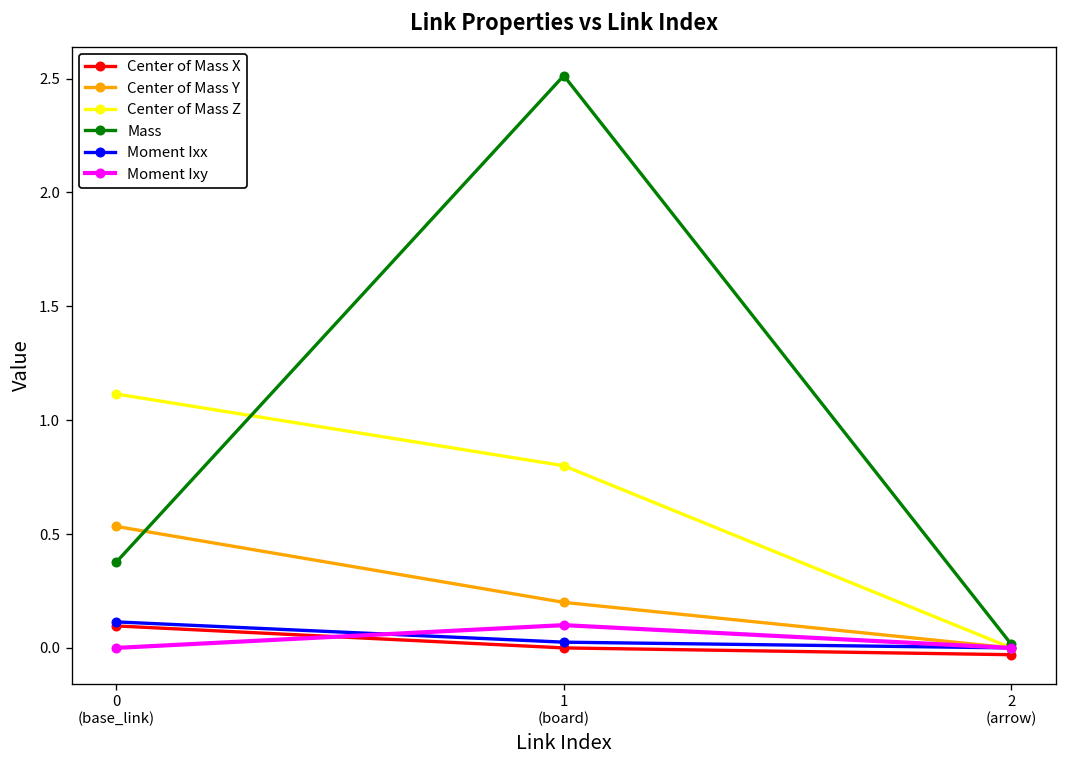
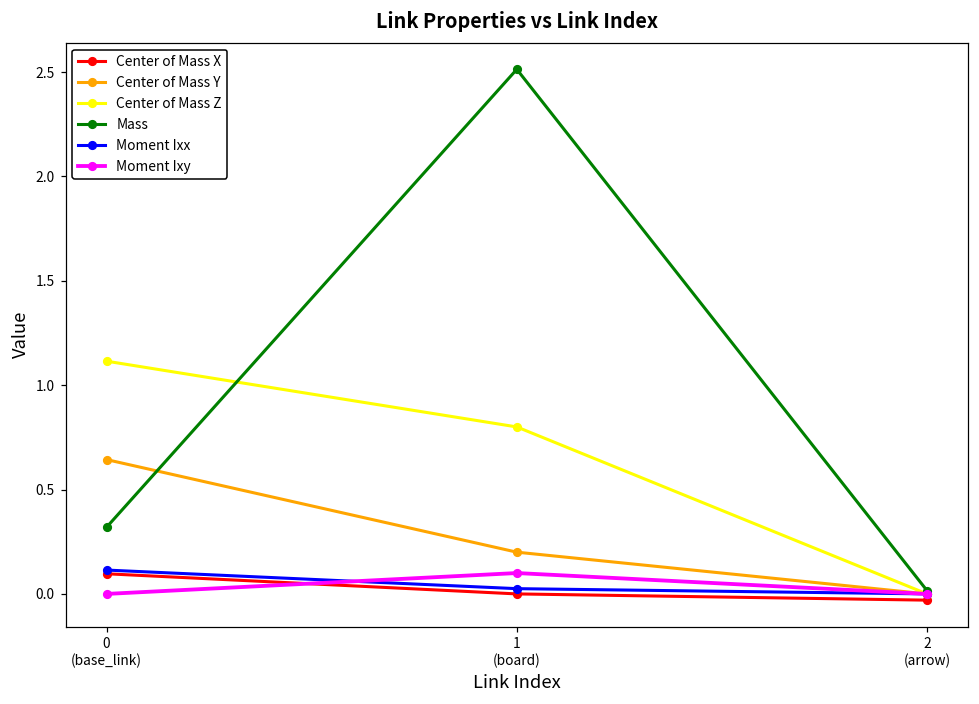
Center of Mass Y, 0 (base_link): 0.53 -> 0.64
Mass, 0 (base_link): 0.38 -> 0.32
